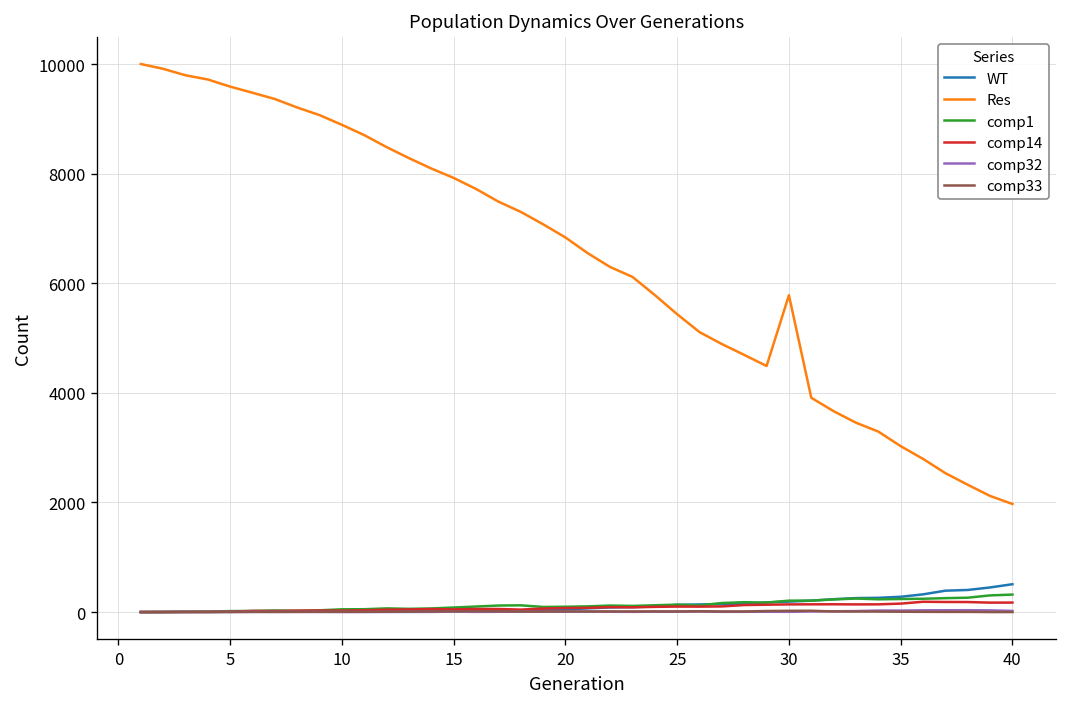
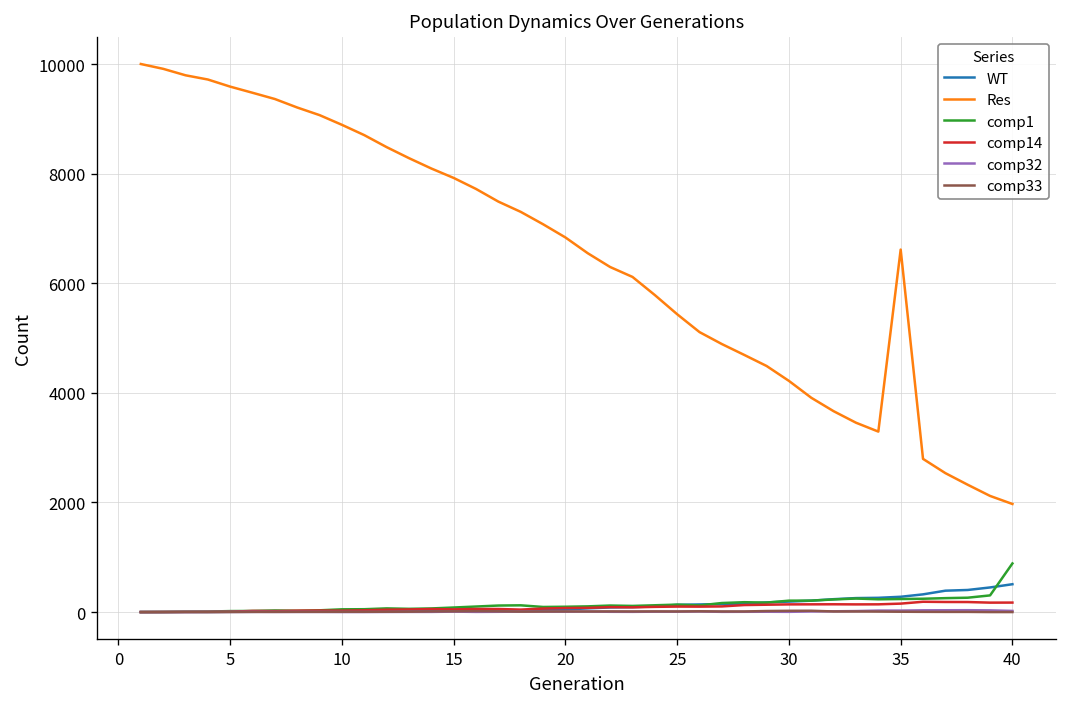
Res, 30: 5800 -> 4200
Res, 35: 3000 -> 6600
comp1, 40: 300 -> 900
